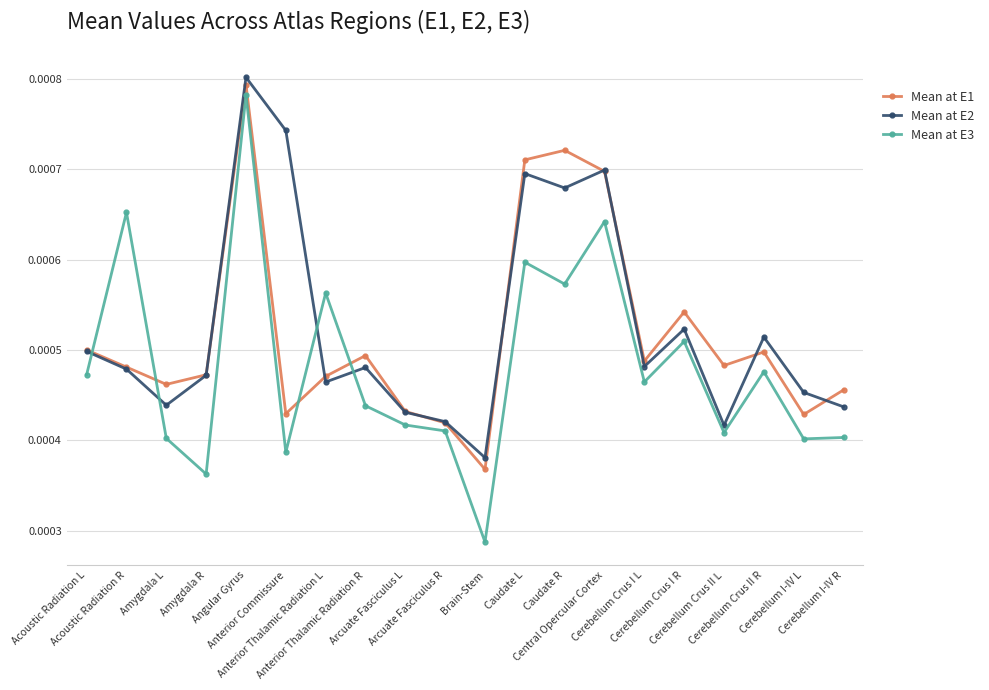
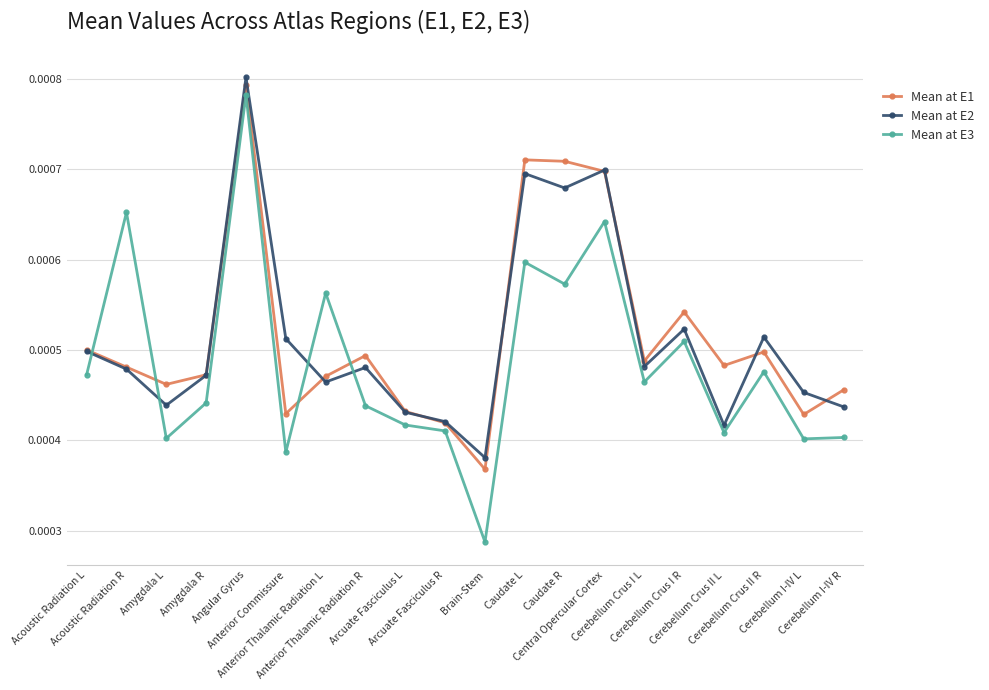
Mean at E3, Amygdala R: 0.00036 -> 0.00044
Mean at E2, Anterior Commissure: 0.00074 -> 0.00051
Mean at E1, Caudate R: 0.00072 -> 0.00071
